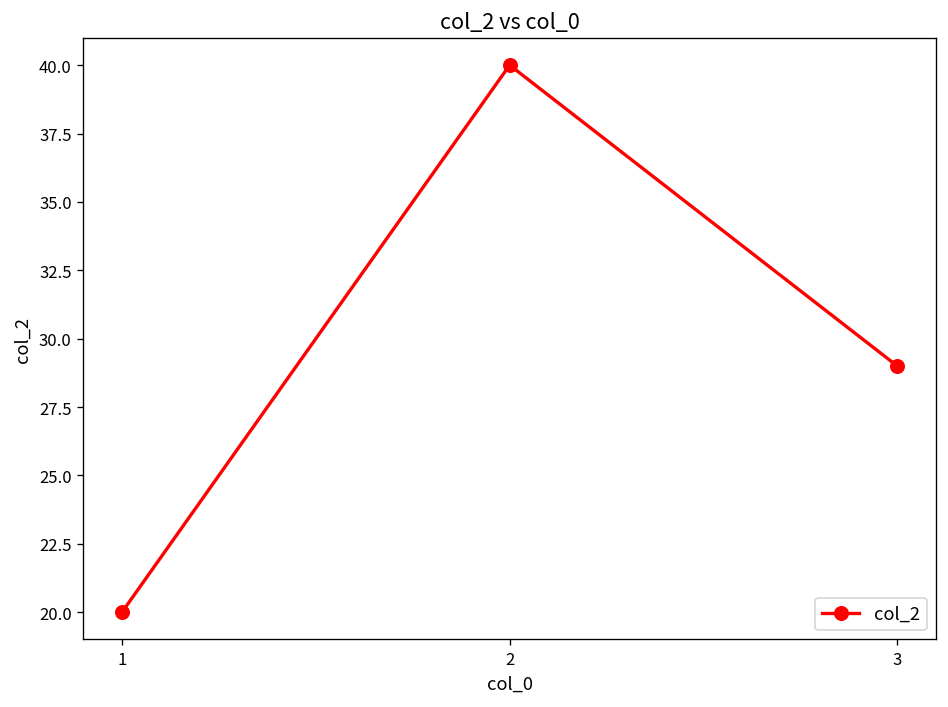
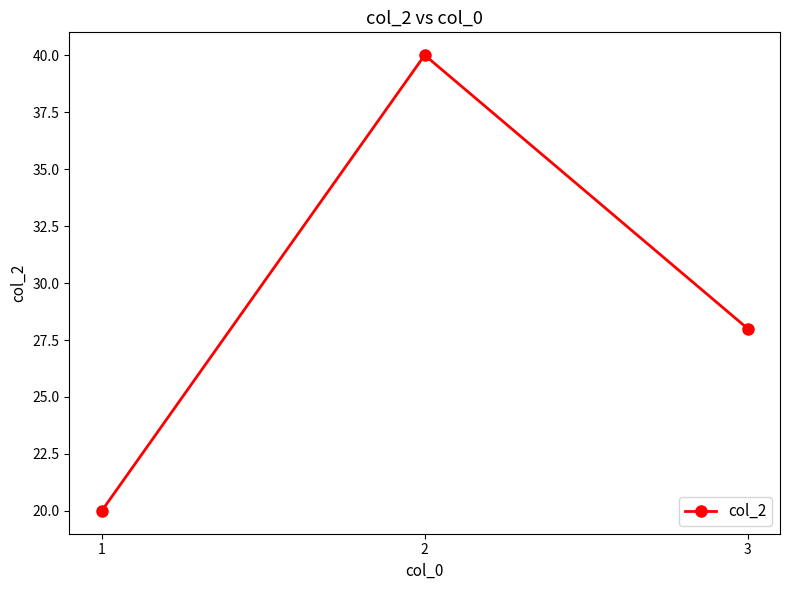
3: 29 -> 28
